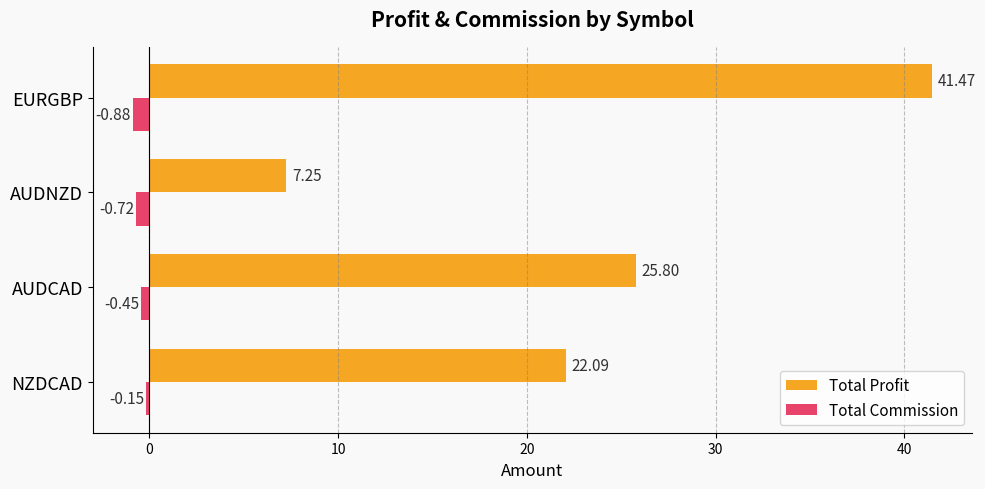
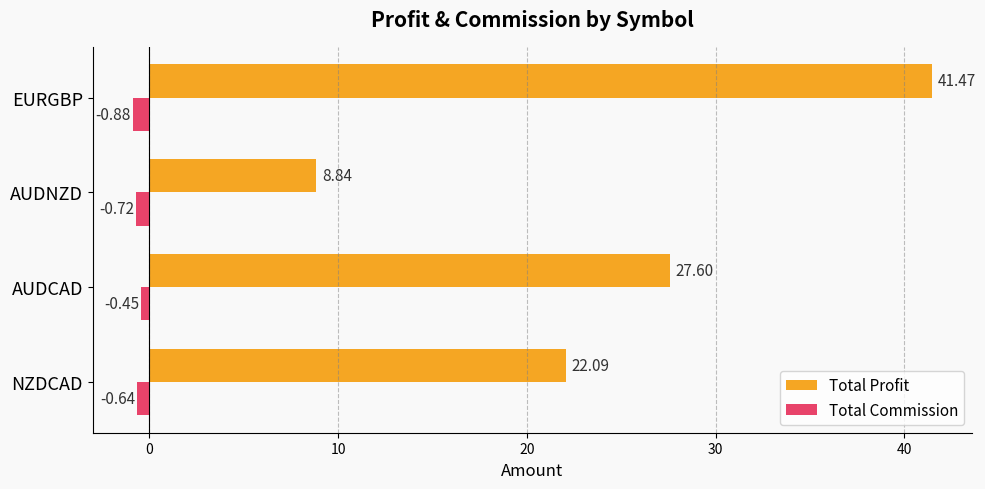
Total Profit, AUDNZD: 7.25 -> 8.84
Total Profit, AUDCAD: 25.80 -> 27.60
Total Commission, NZDCAD: -0.15 -> -0.64
